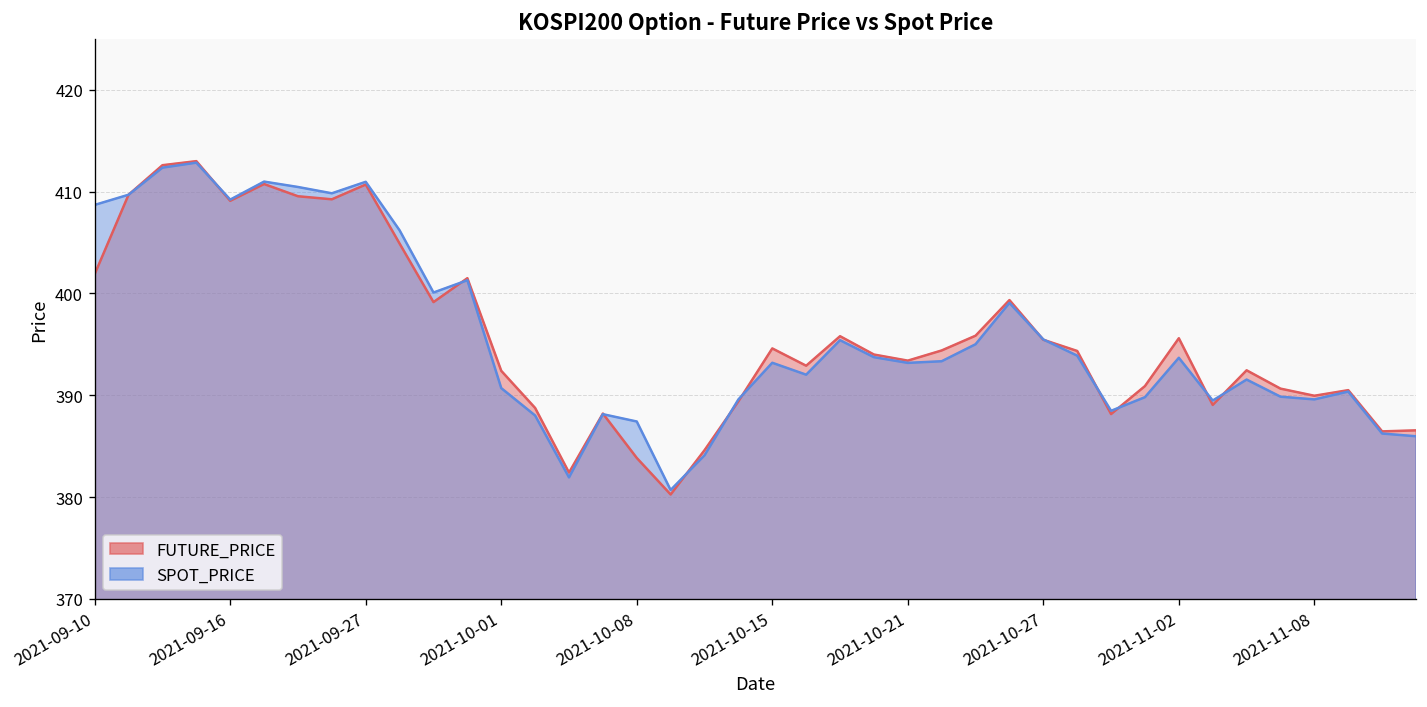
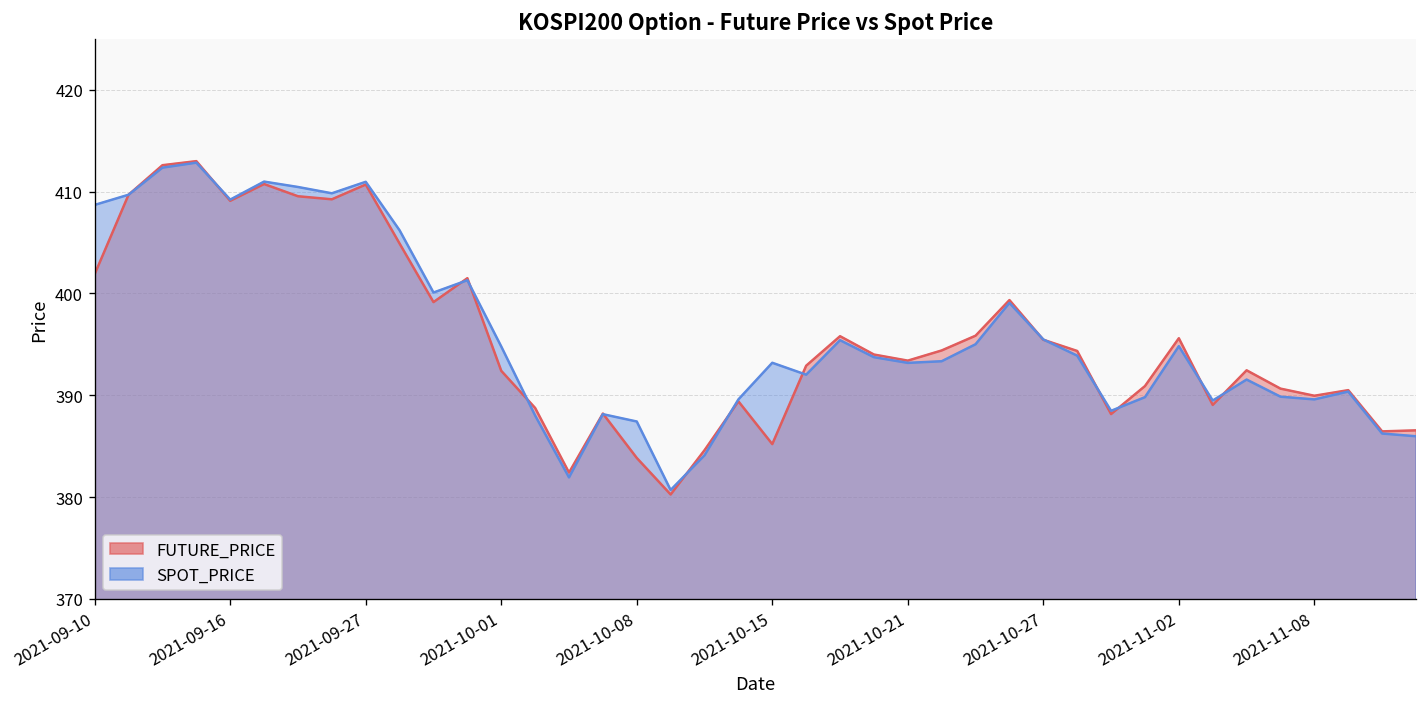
SPOT_PRICE, 2021-10-01: 391 -> 395
FUTURE_PRICE, 2021-10-15: 395 -> 385
SPOT_PRICE, 2021-11-02: 394 -> 395
